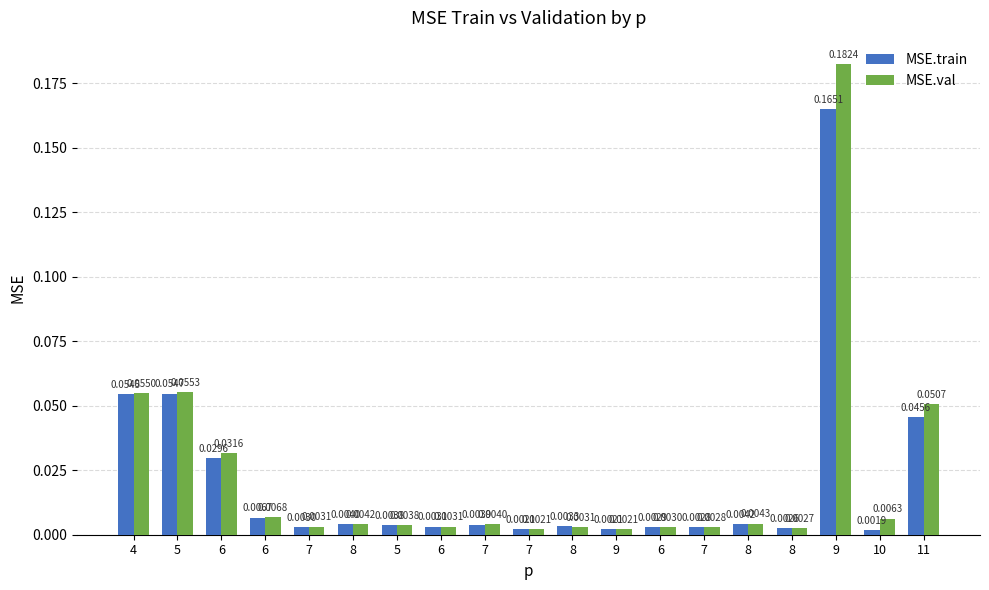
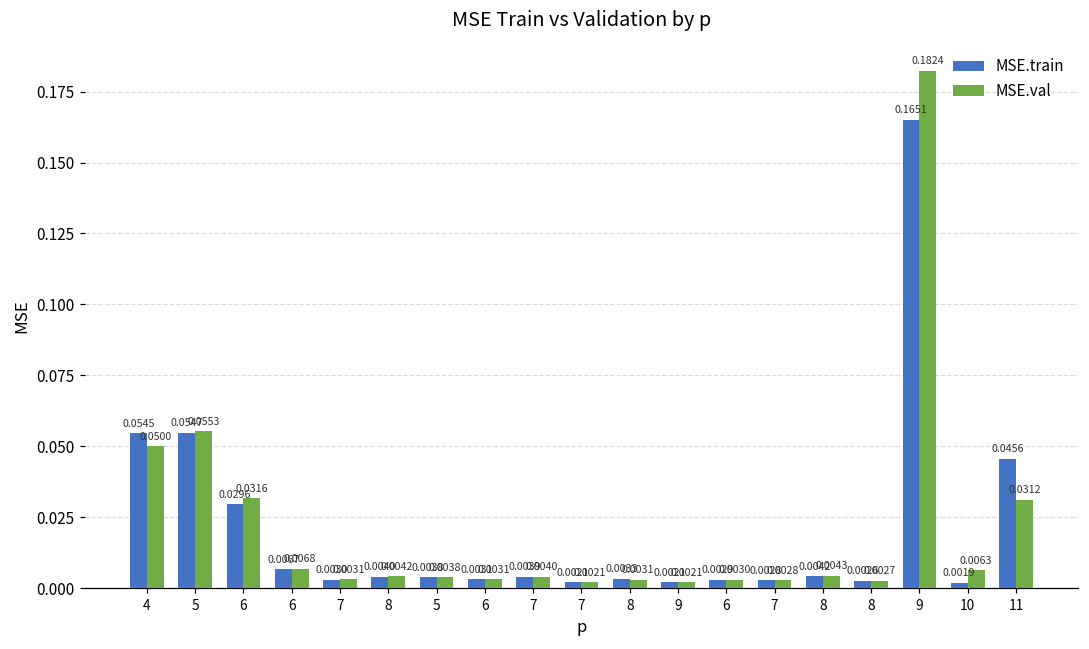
MSE.val, 4: 0.0550 -> 0.0500
MSE.val, 11: 0.0507 -> 0.0312
